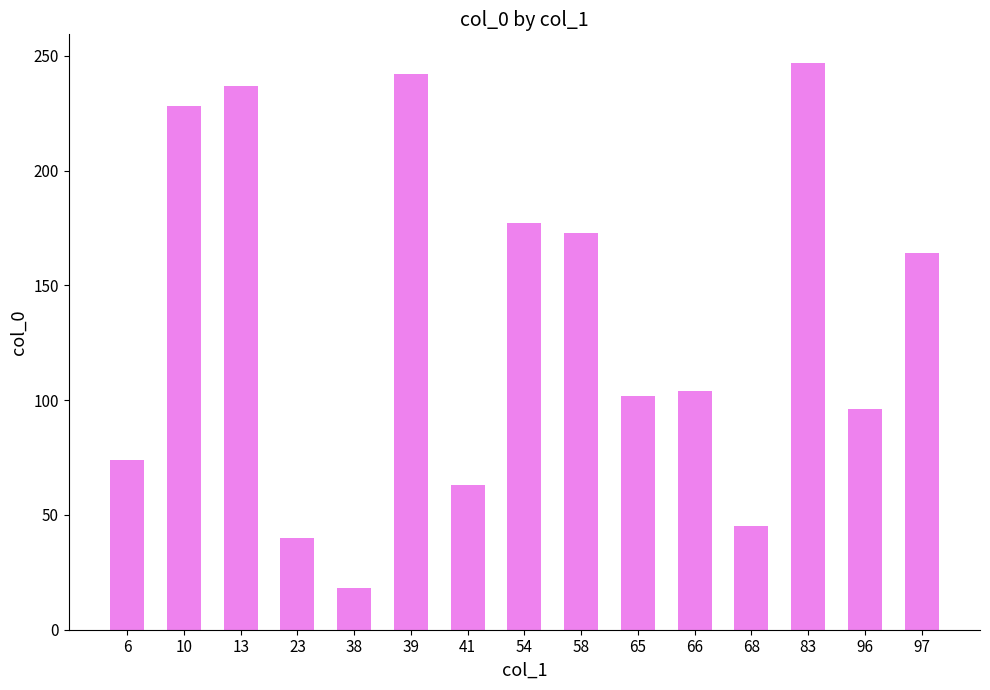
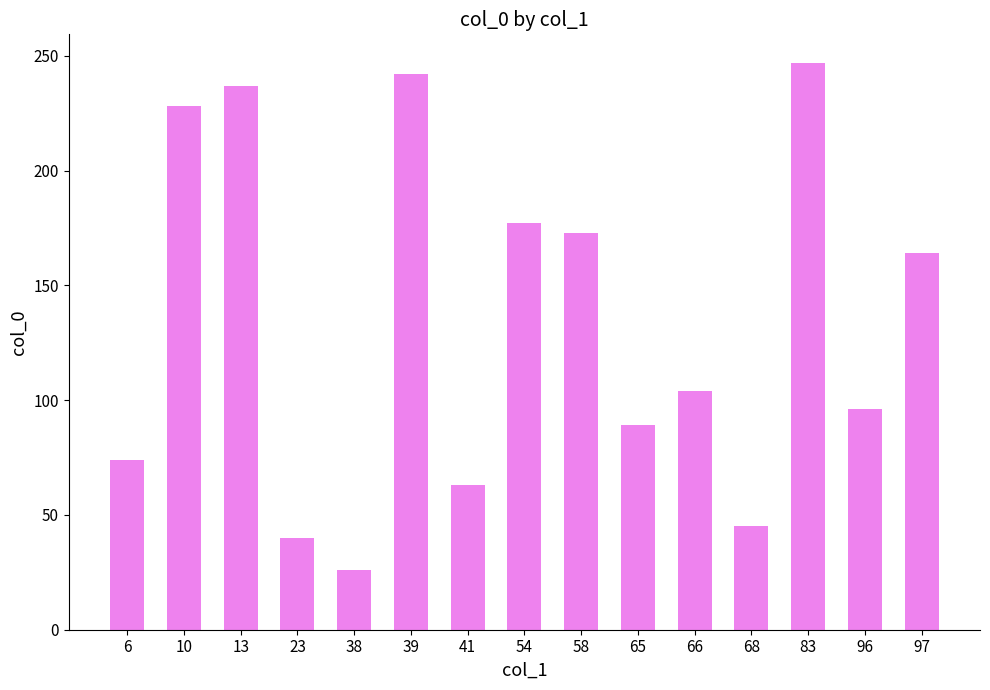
38: 18 -> 26
65: 102 -> 89
